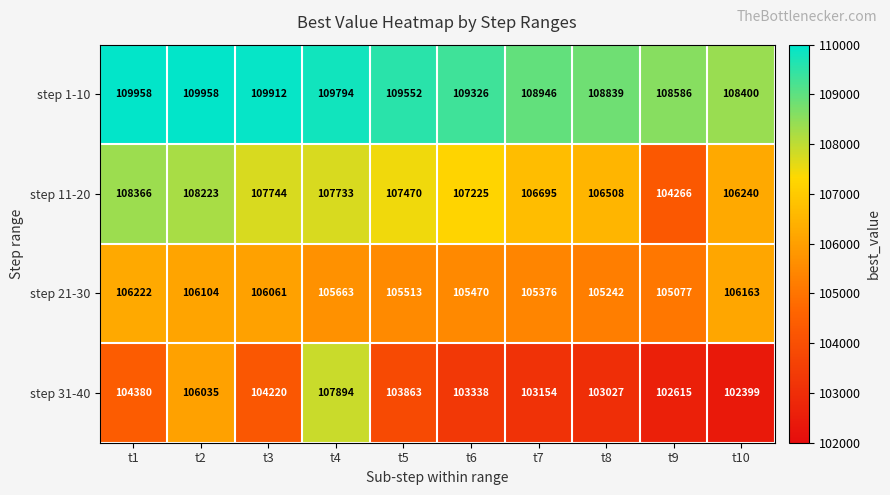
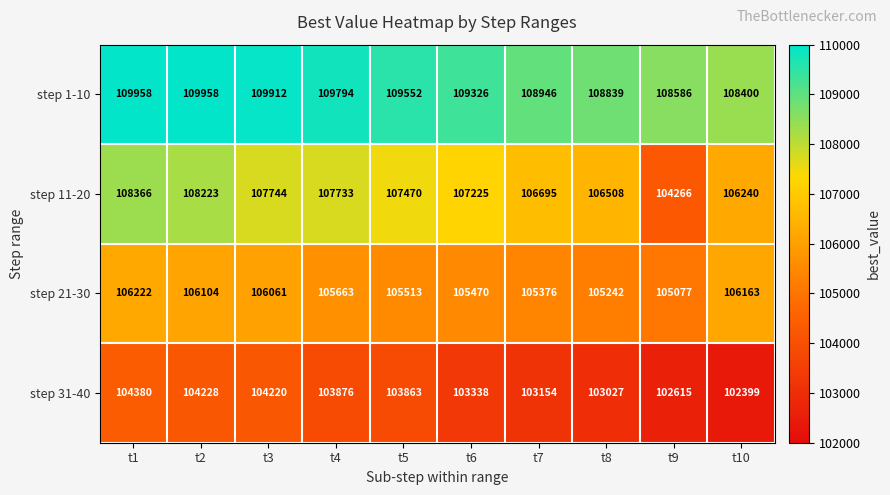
step 31-40, t2: 106035 -> 104228
step 31-40, t4: 107894 -> 103876
